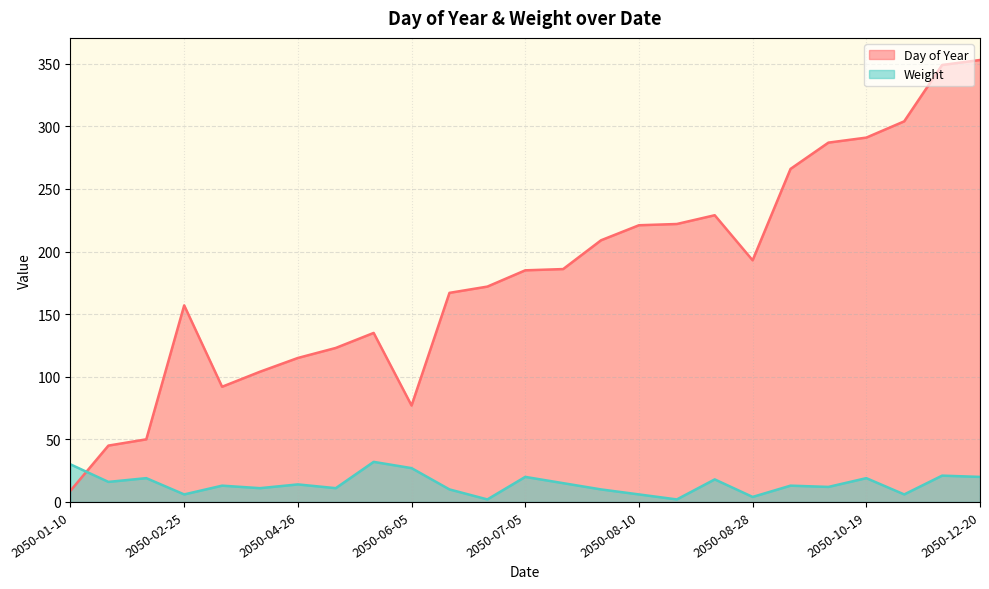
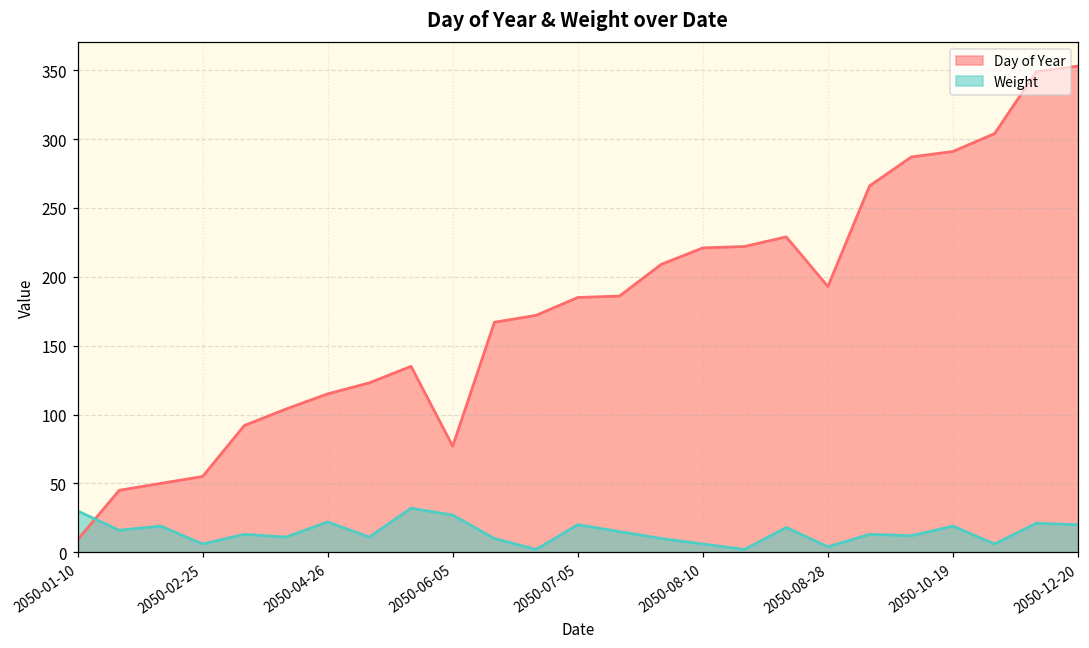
Day of Year, 2050-02-25: 157 -> 55
Weight, 2050-04-26: 14 -> 22
